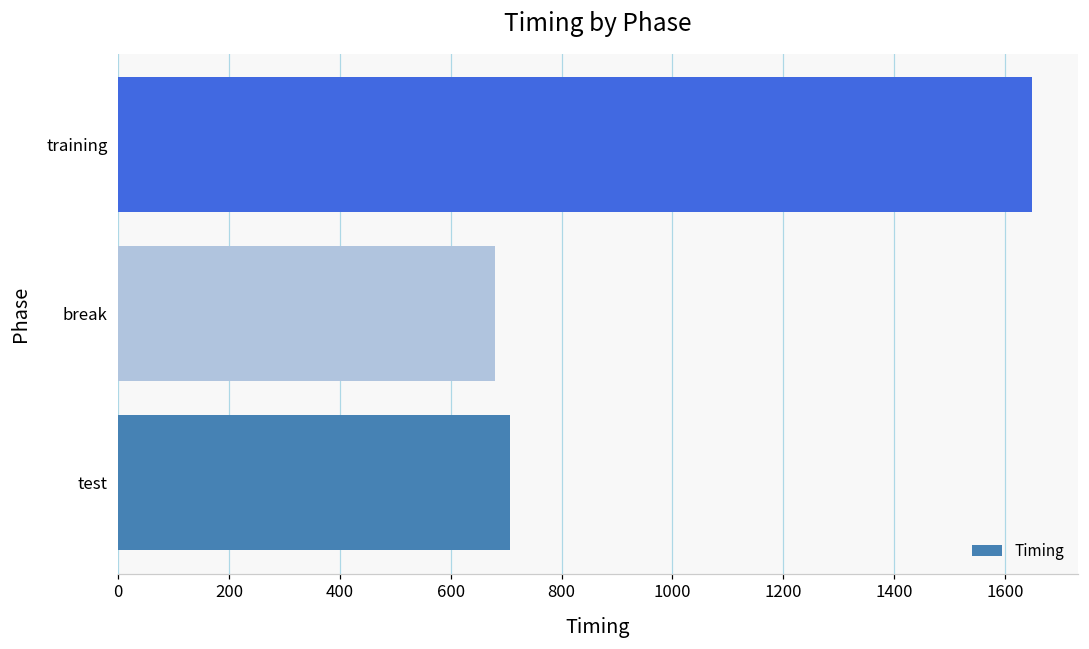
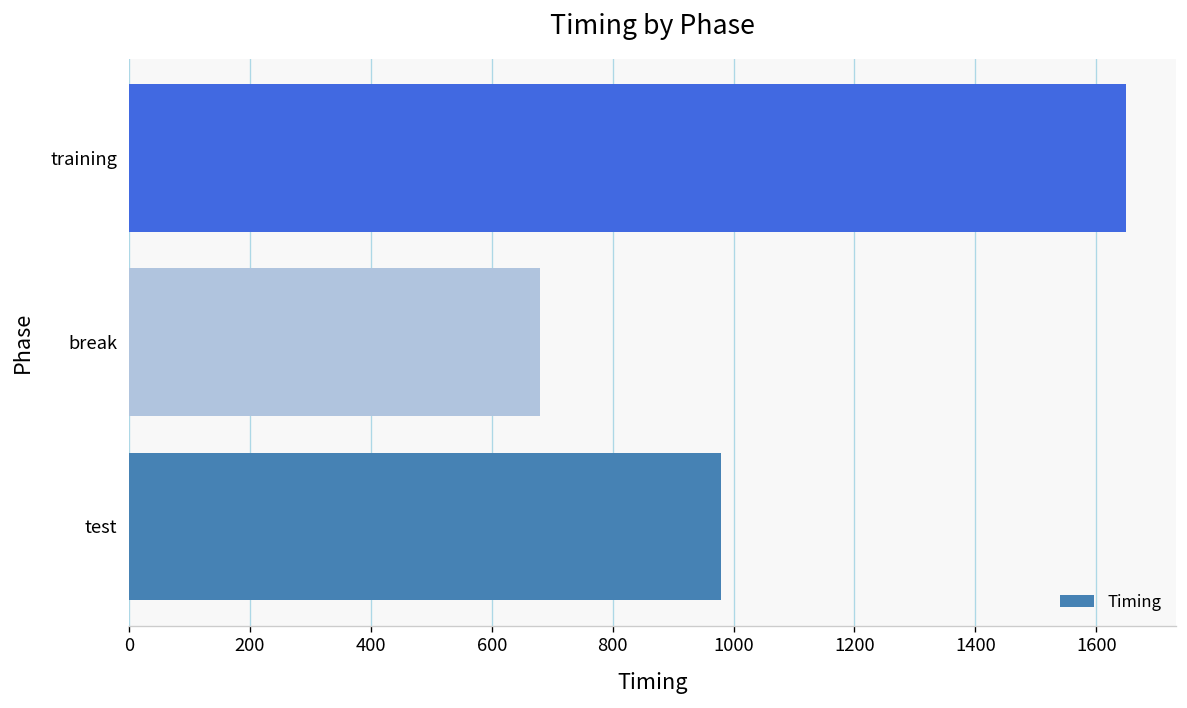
test: 710 -> 980
